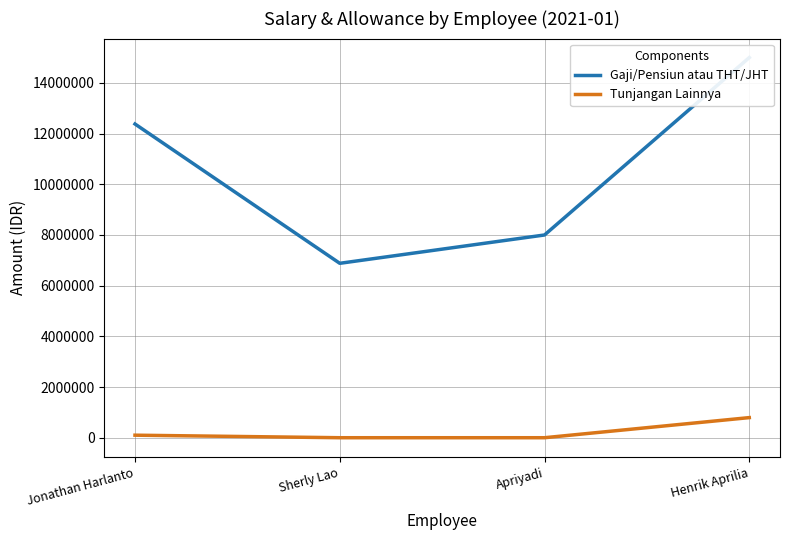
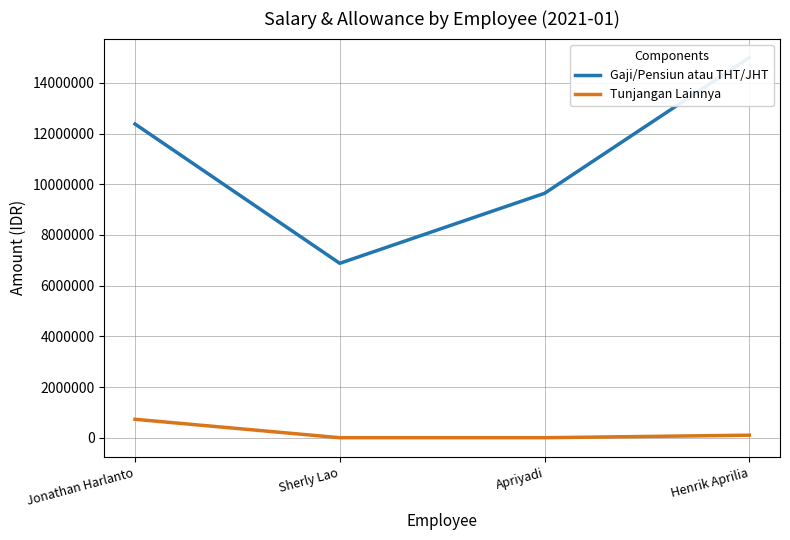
Tunjangan Lainnya, Jonathan Harlanto: 100000 -> 700000
Gaji/Pensiun atau THT/JHT, Apriyadi: 8000000 -> 9600000
Tunjangan Lainnya, Henrik Aprilia: 800000 -> 100000
